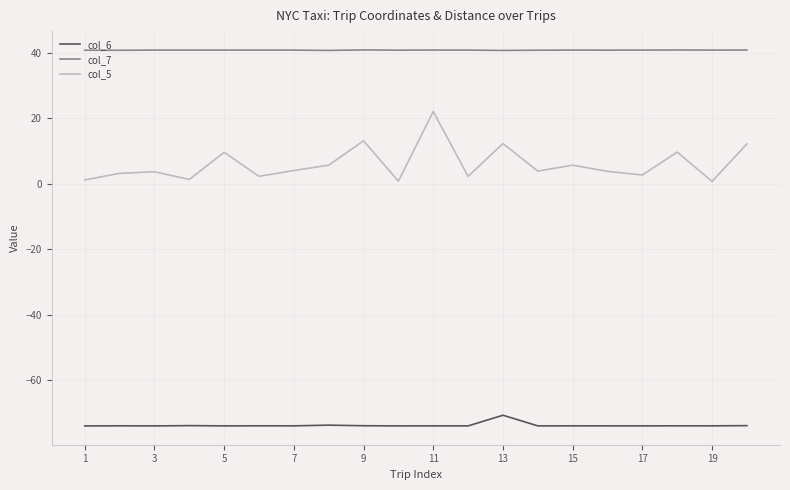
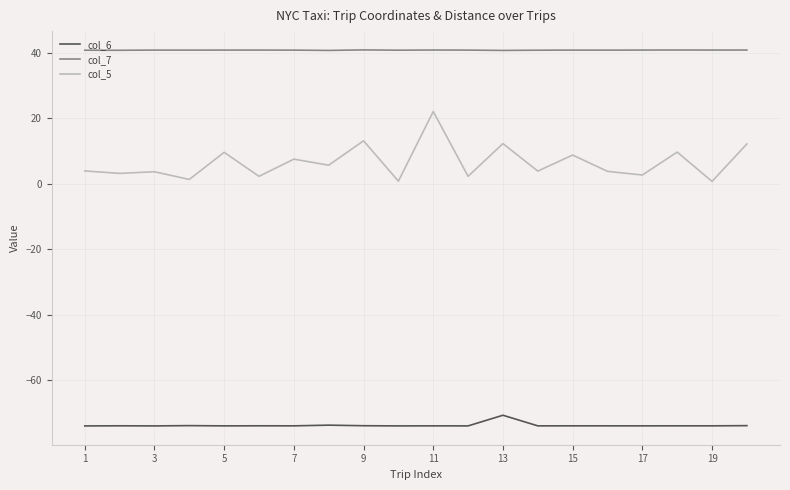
col_5, 1: 1 -> 4
col_5, 7: 4 -> 7
col_5, 15: 6 -> 9
